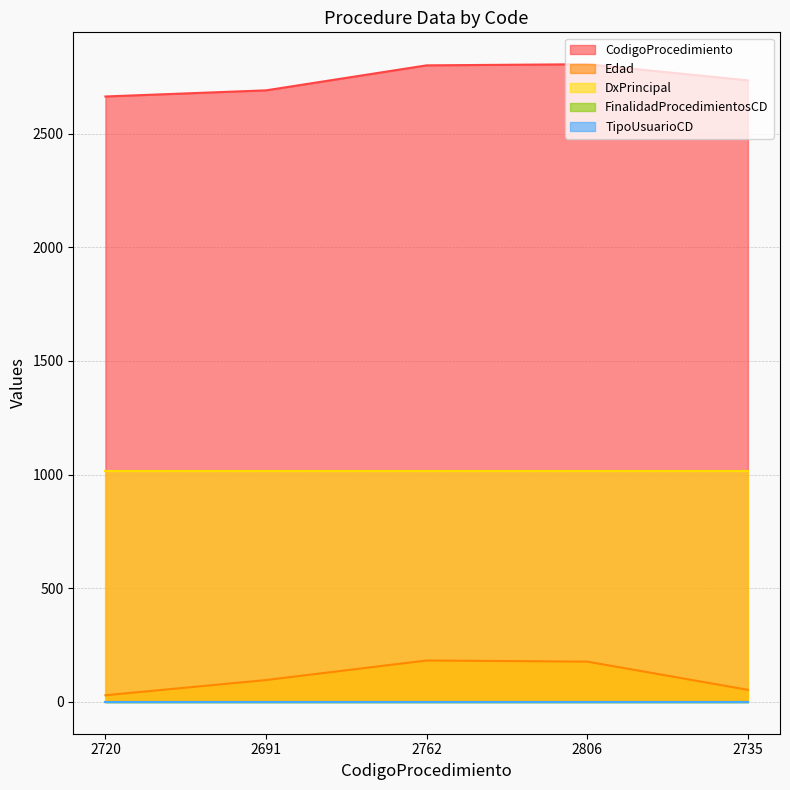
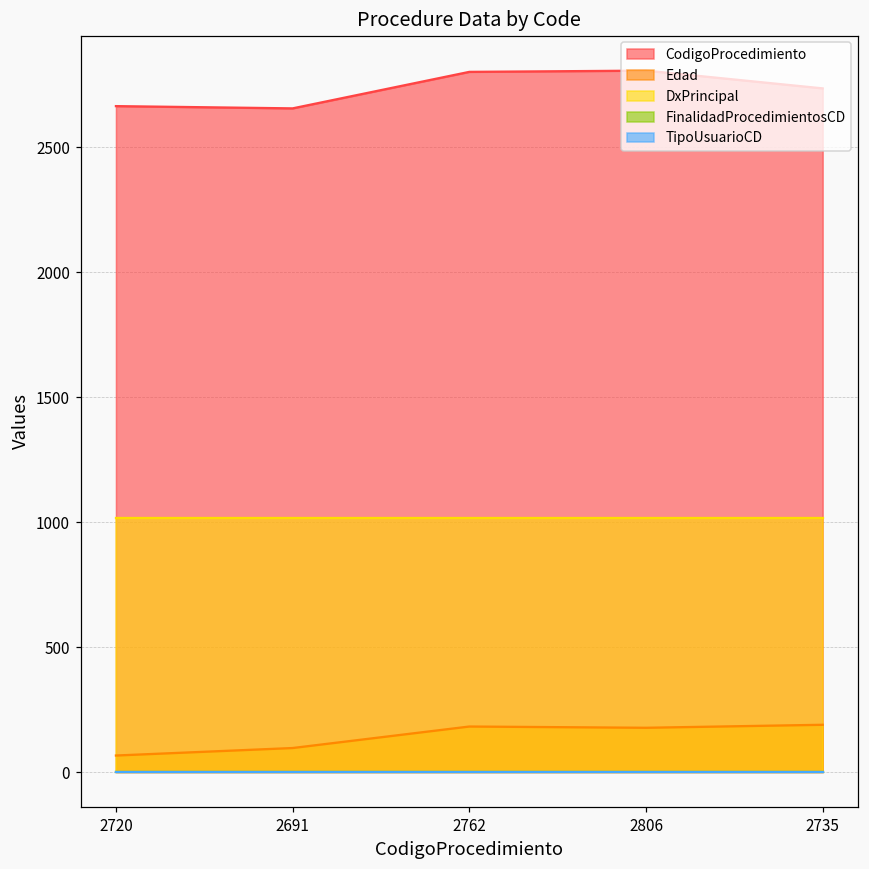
Edad, 2720: 30 -> 70
CodigoProcedimiento, 2691: 2690 -> 2660
Edad, 2735: 50 -> 190
